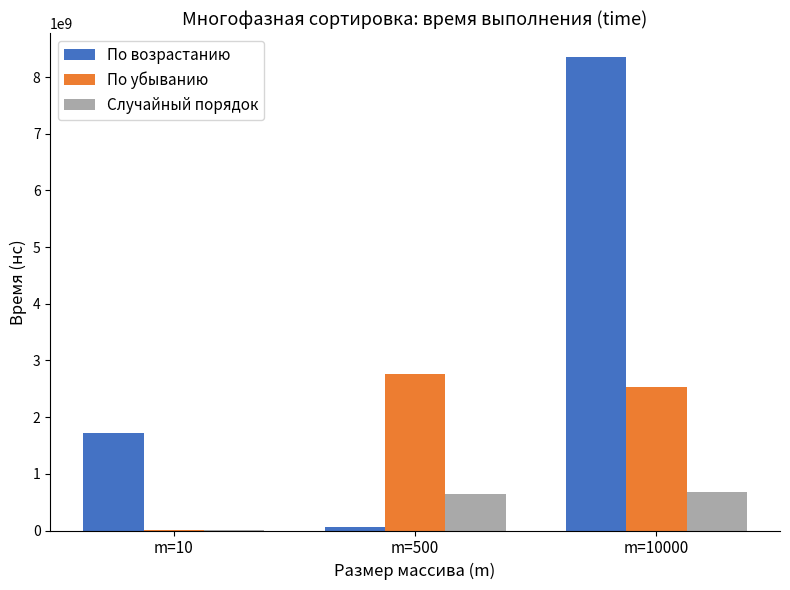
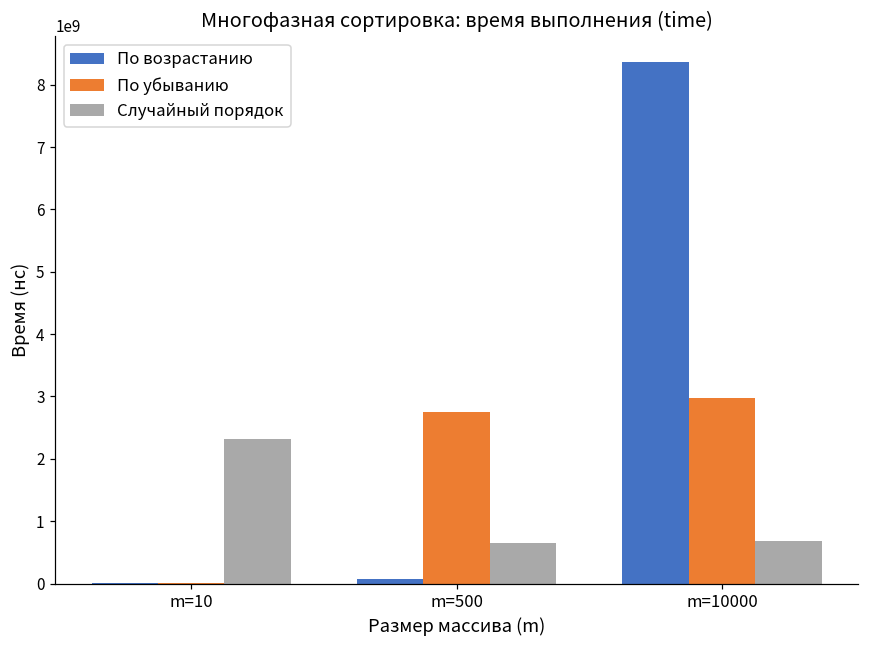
По возрастанию, m=10: 1700000000 -> 0
Случайный порядок, m=10: 0 -> 2300000000
По убыванию, m=10000: 2500000000 -> 3000000000
